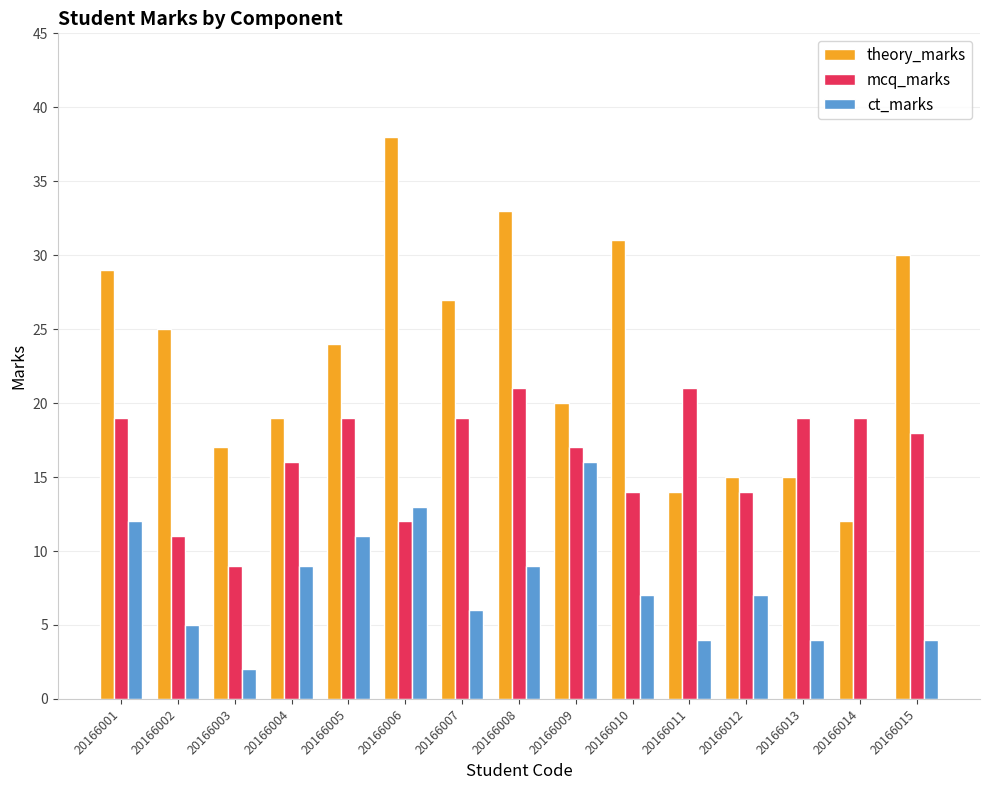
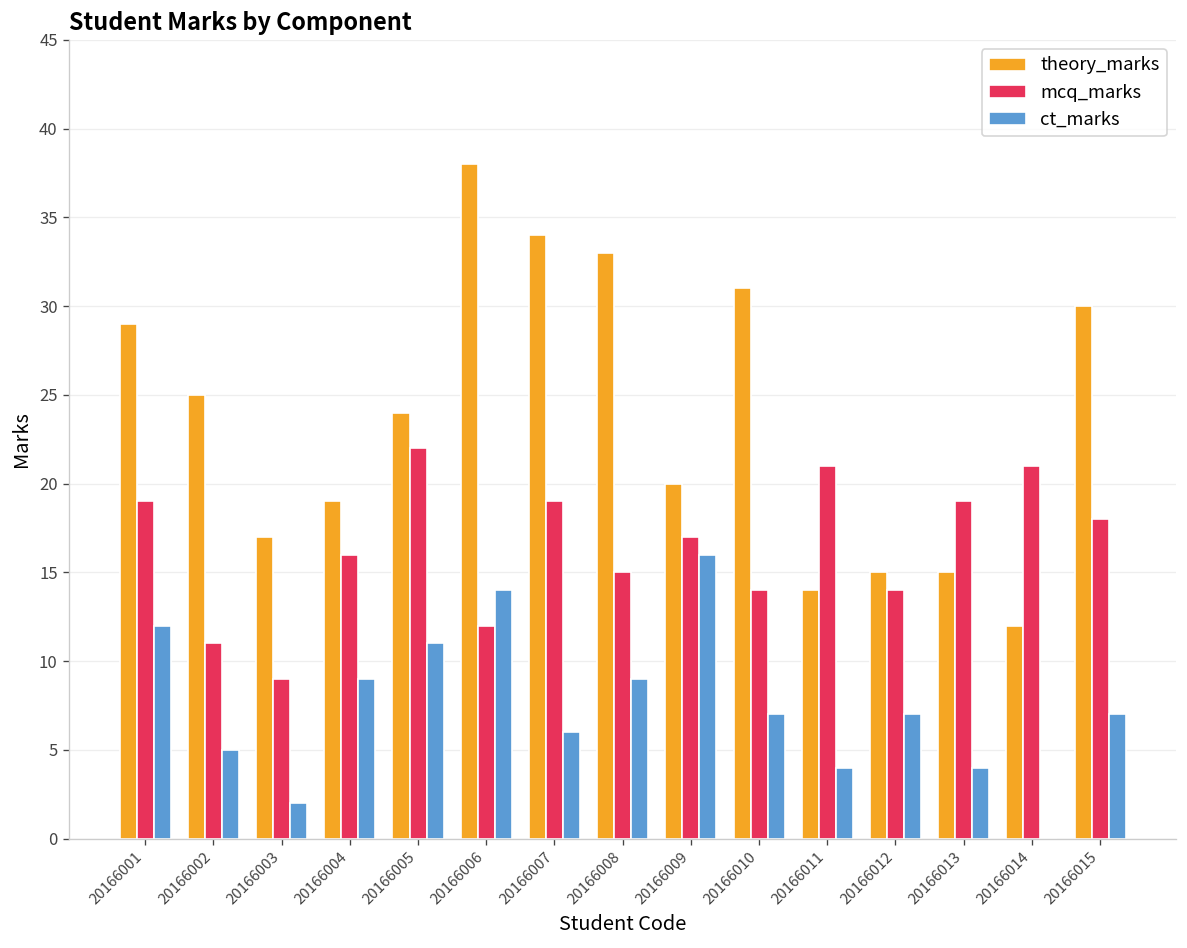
mcq_marks, 20166005: 19 -> 22
ct_marks, 20166006: 13 -> 14
theory_marks, 20166007: 27 -> 34
mcq_marks, 20166008: 21 -> 15
mcq_marks, 20166014: 19 -> 21
ct_marks, 20166015: 4 -> 7
